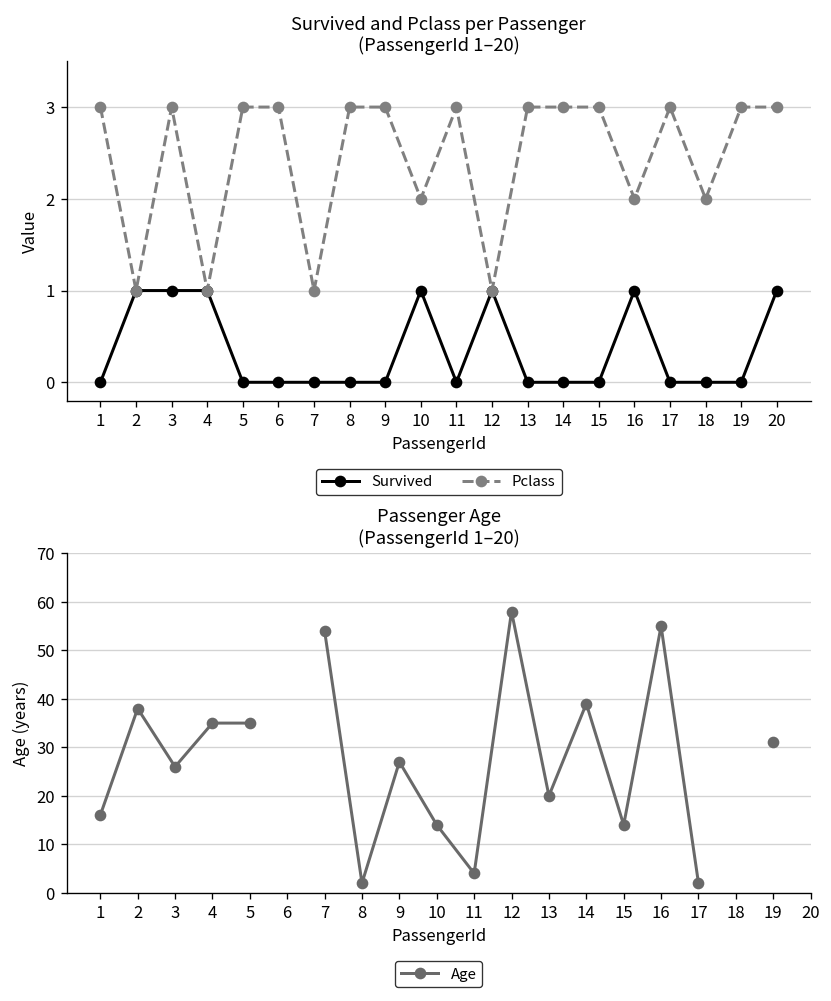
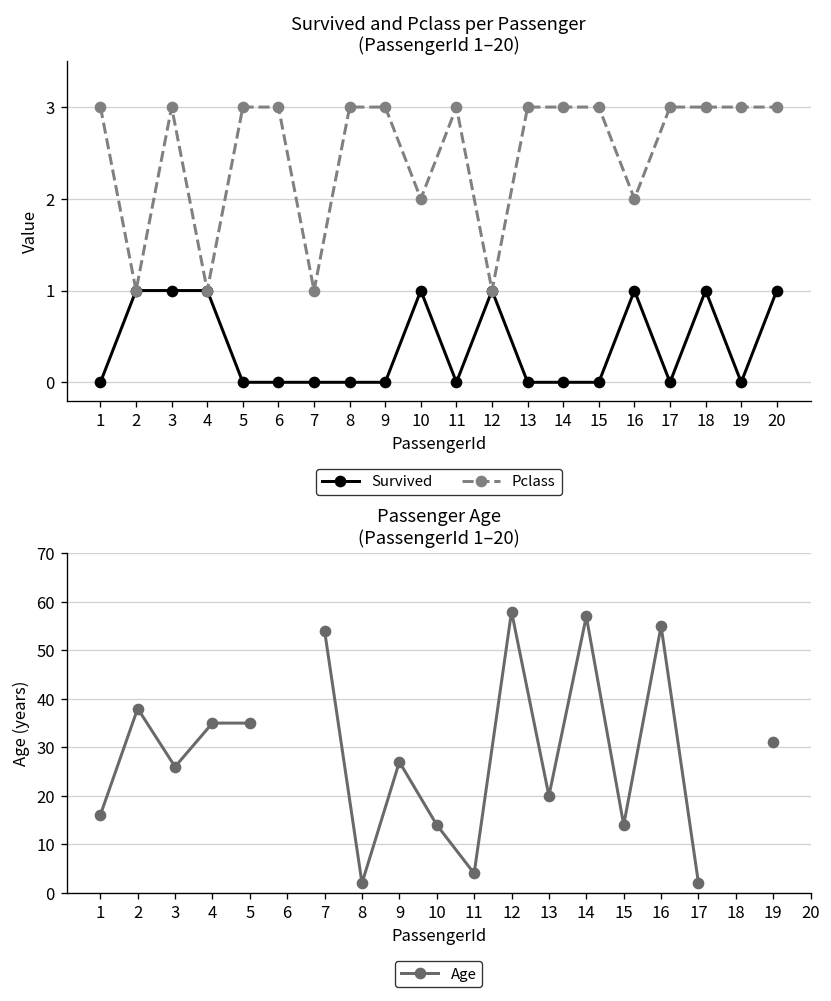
Survived and Pclass per Passenger (PassengerId 1–20), Survived, 18: 0 -> 1
Survived and Pclass per Passenger (PassengerId 1–20), Pclass, 18: 2 -> 3
Passenger Age (PassengerId 1–20), 14: 39 -> 57
